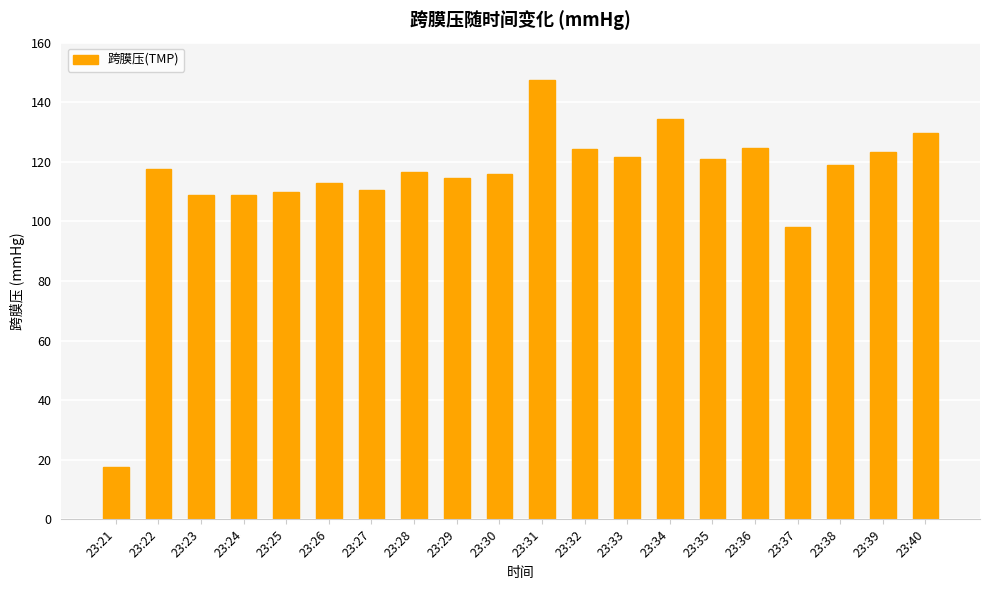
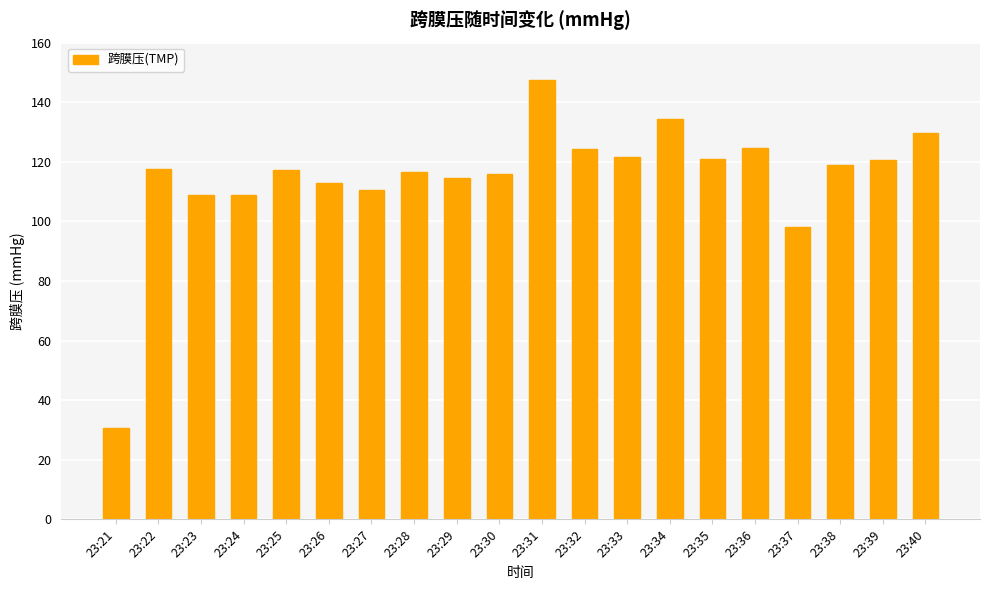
23:21: 18 -> 31
23:25: 110 -> 117
23:39: 123 -> 121
